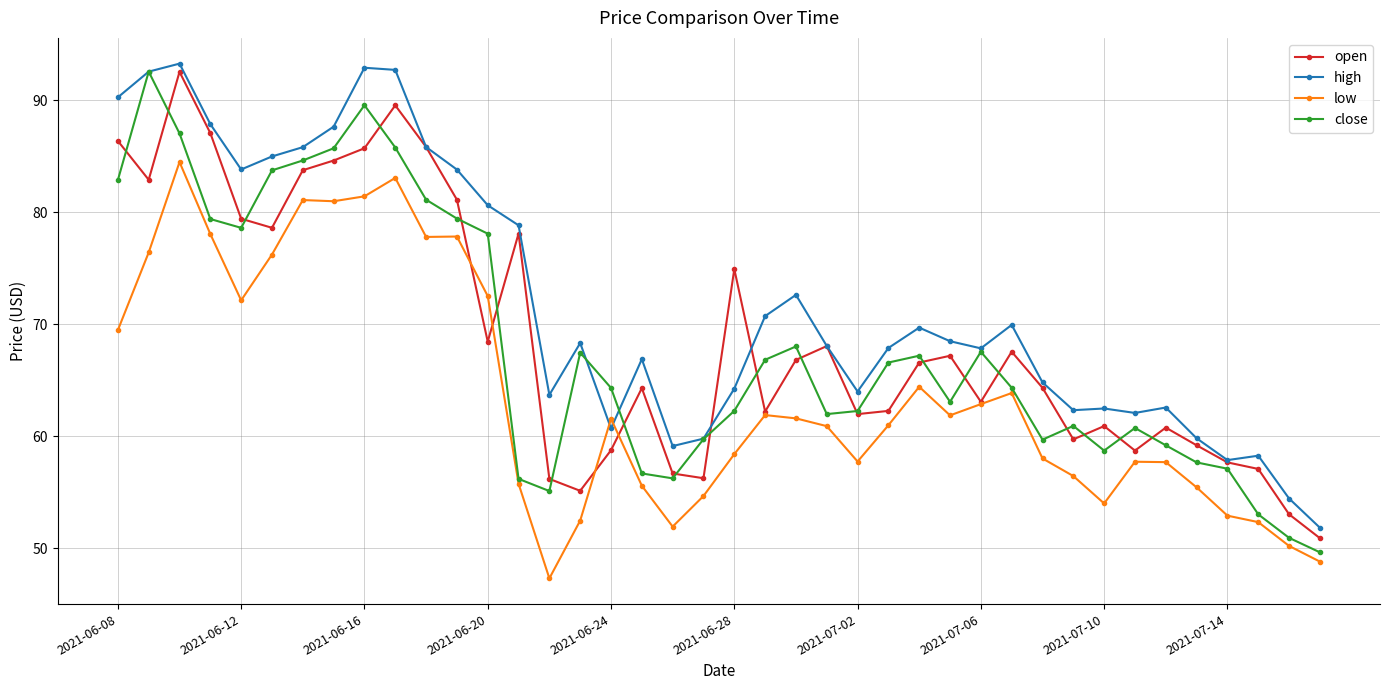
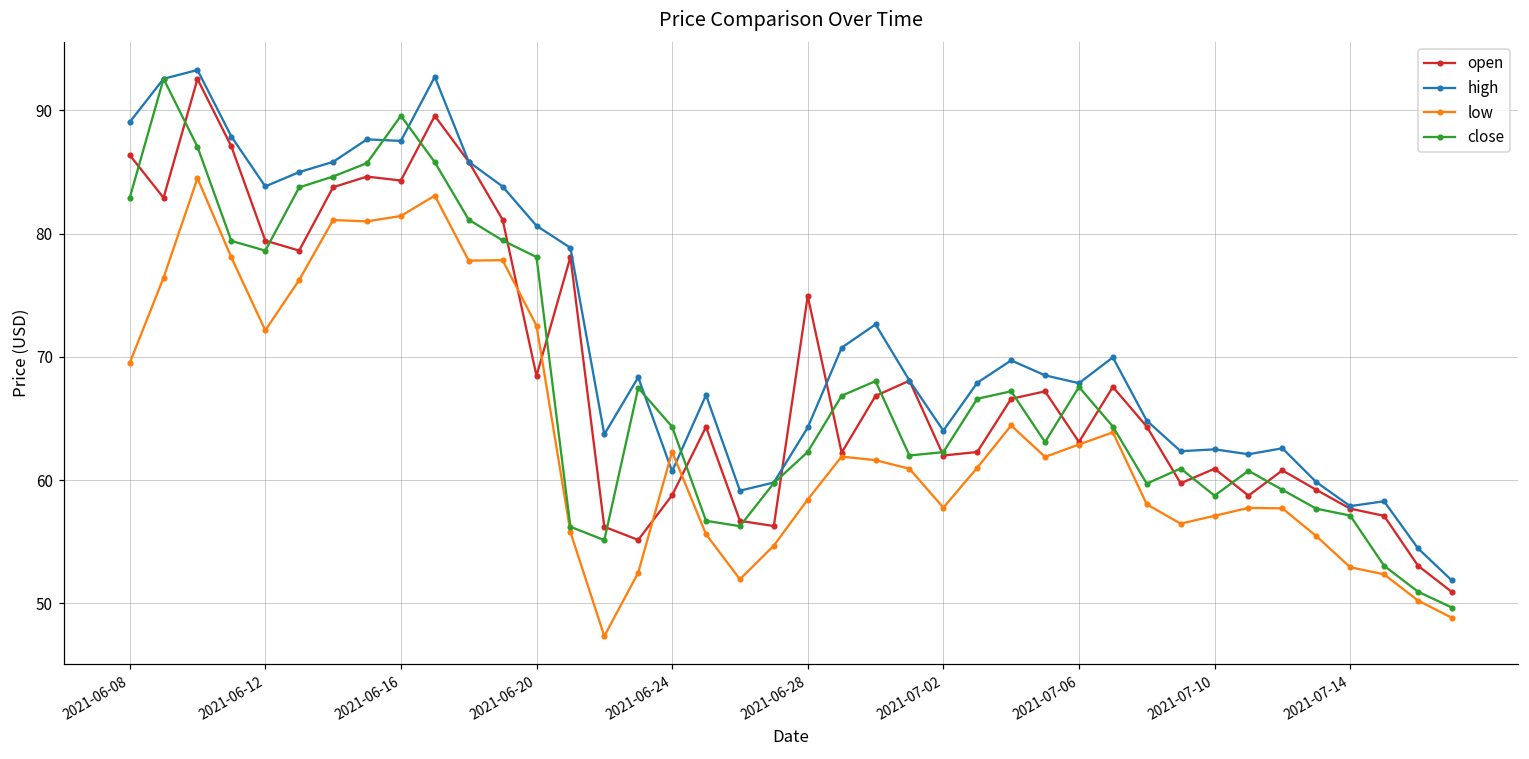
high, 2021-06-08: 90.3 -> 89.1
open, 2021-06-16: 85.7 -> 84.3
high, 2021-06-16: 92.9 -> 87.5
low, 2021-06-24: 61.6 -> 62.3
low, 2021-07-10: 54.0 -> 57.1
